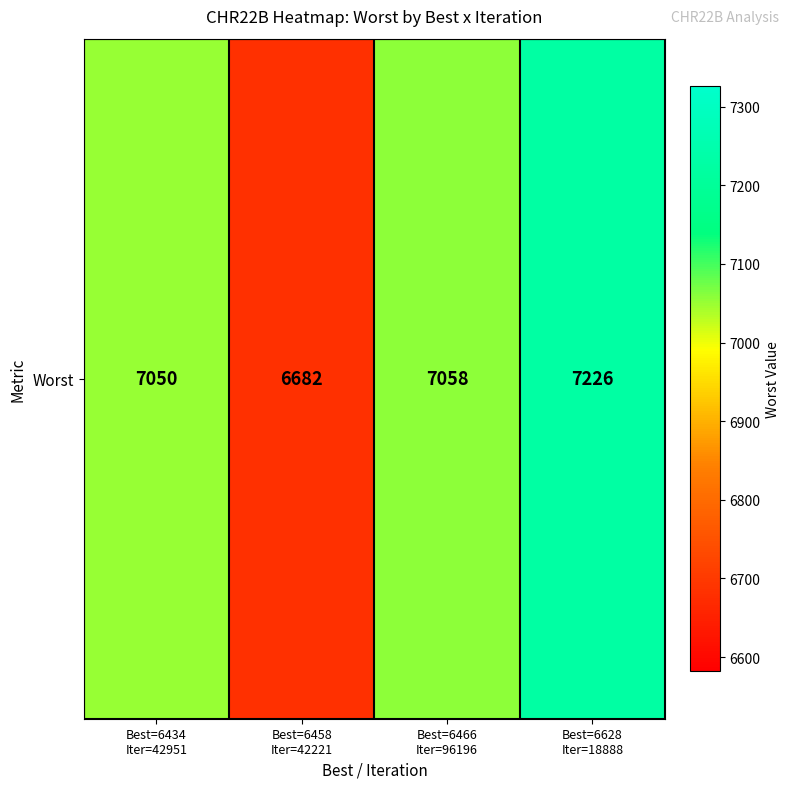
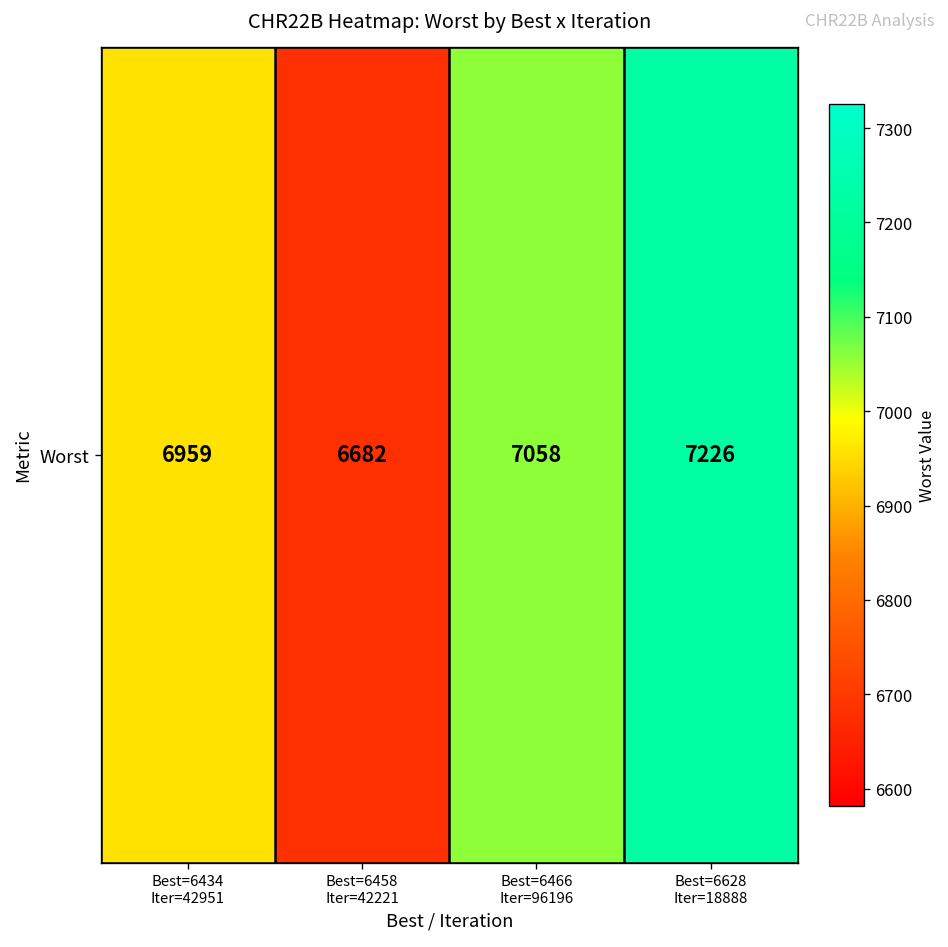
Worst, Best=6434 Iter=42951: 7050 -> 6959
